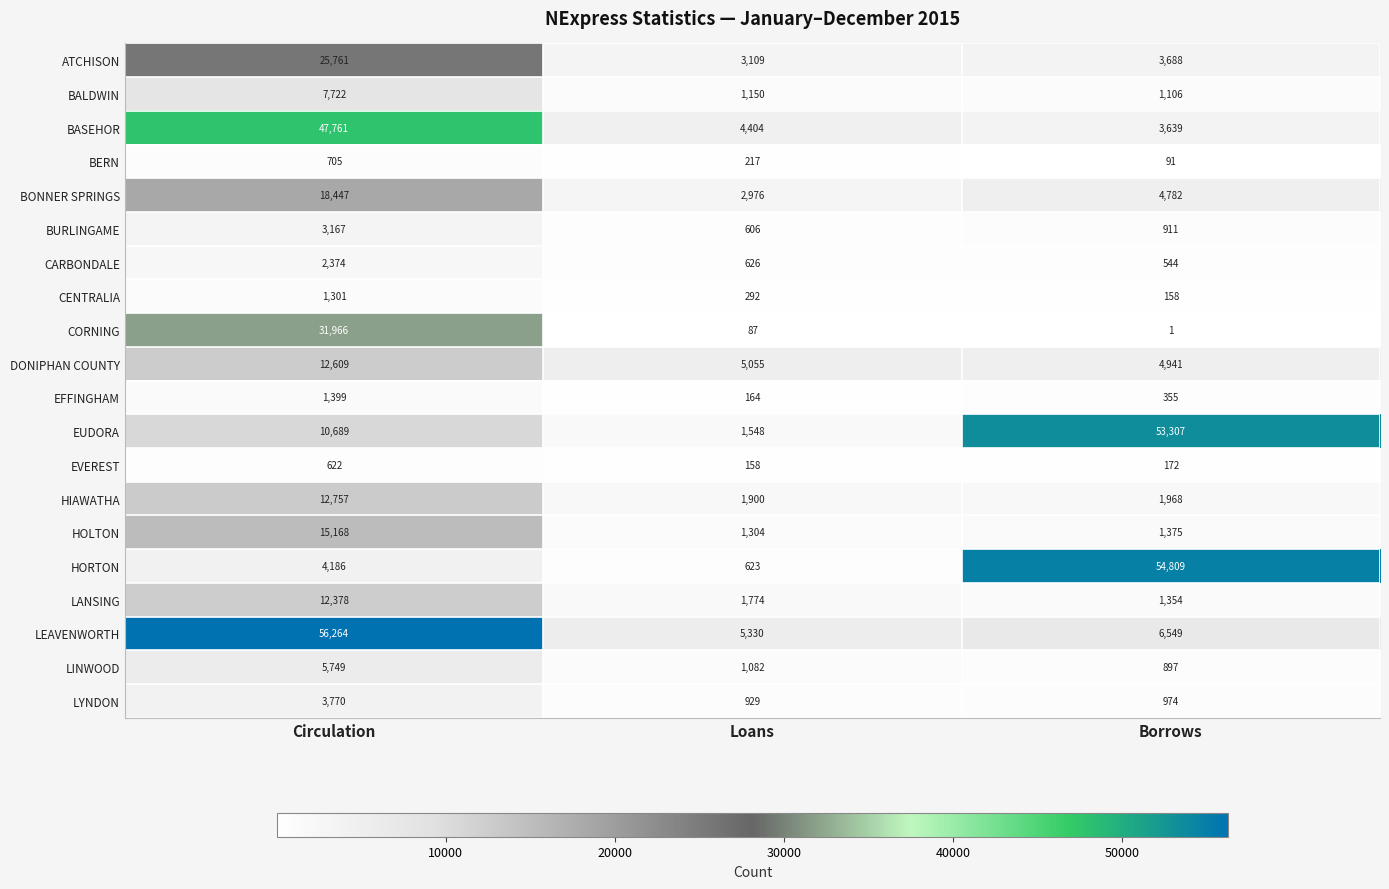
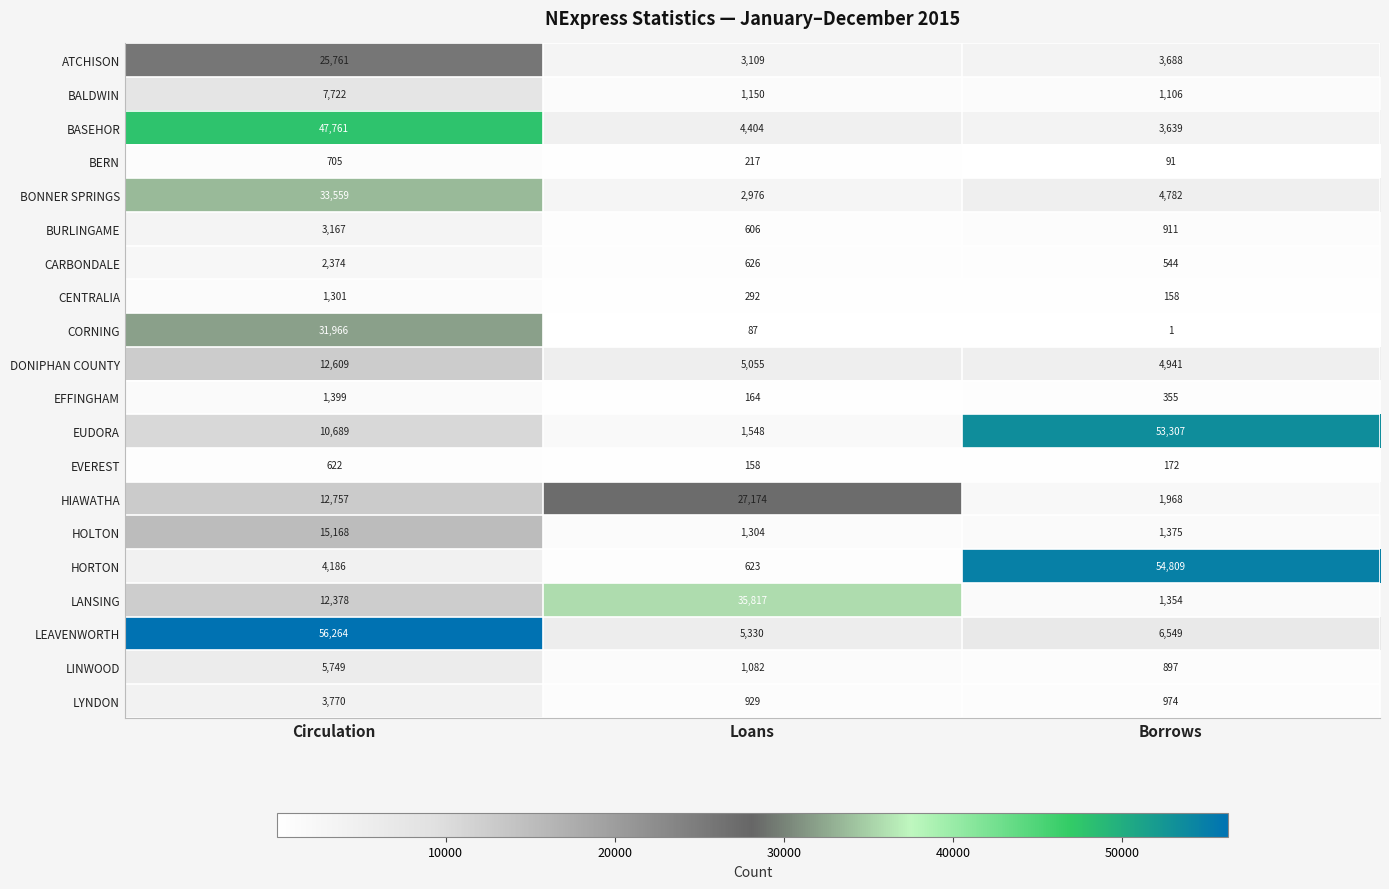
BONNER SPRINGS, Circulation: 18,447 -> 33,559
HIAWATHA, Loans: 1,900 -> 27,174
LANSING, Loans: 1,774 -> 35,817
